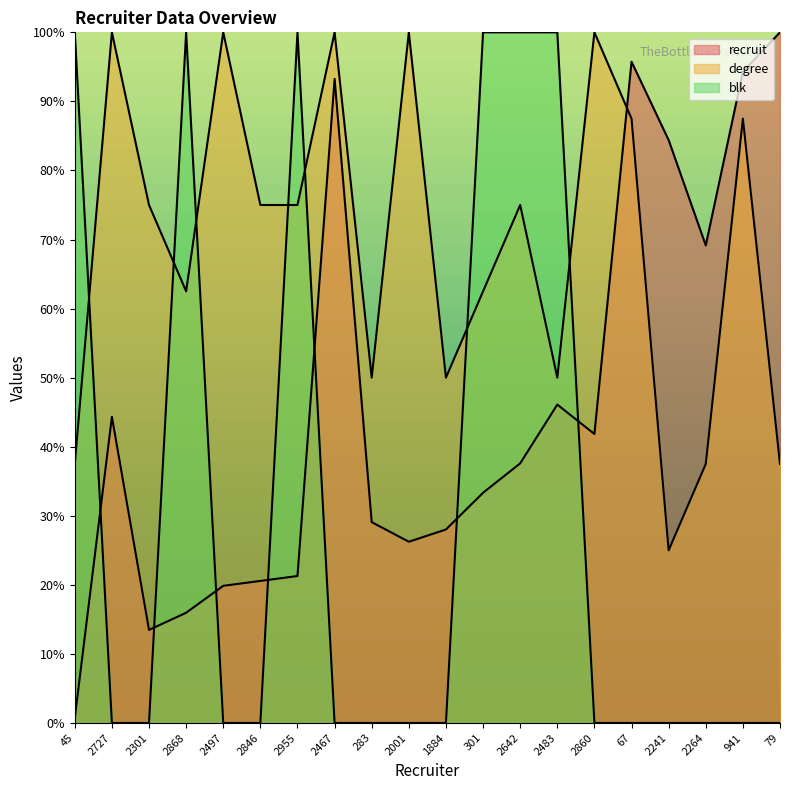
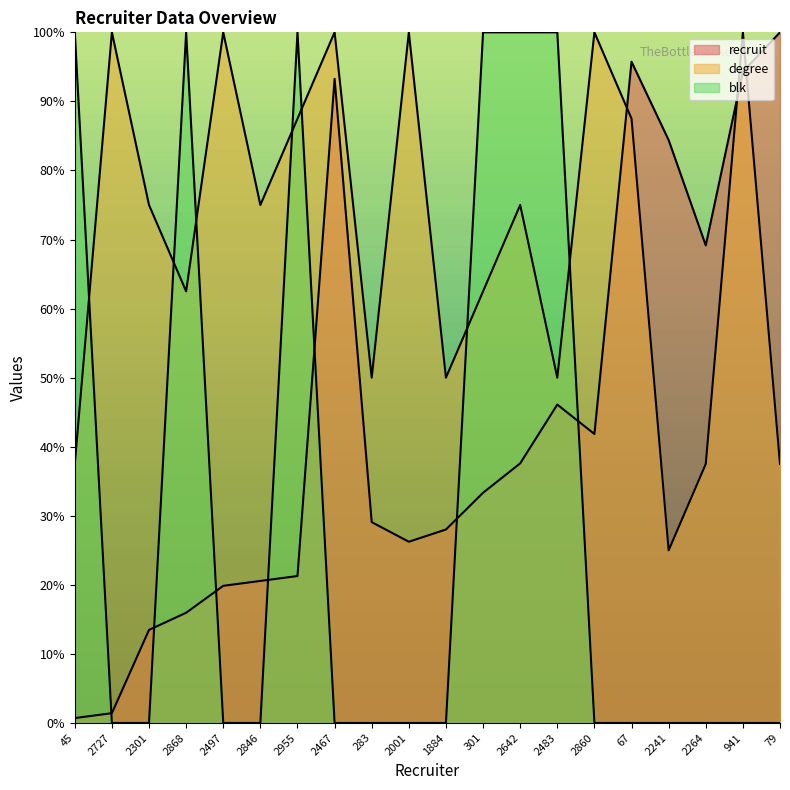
recruit, 2727: 44% -> 1%
degree, 2955: 75% -> 88%
degree, 941: 88% -> 100%
